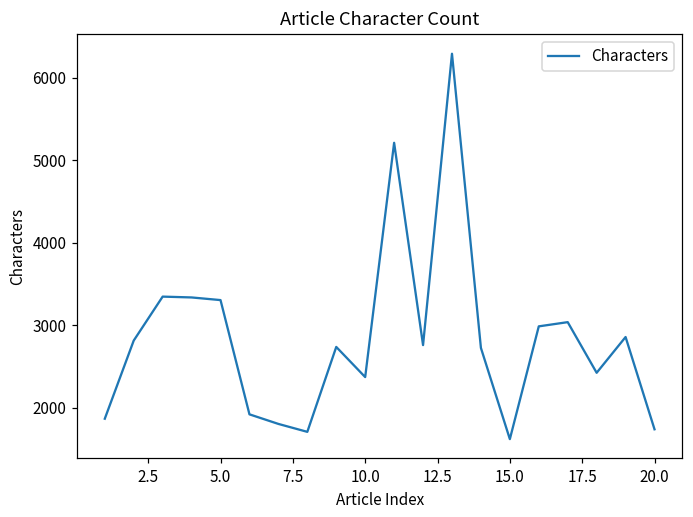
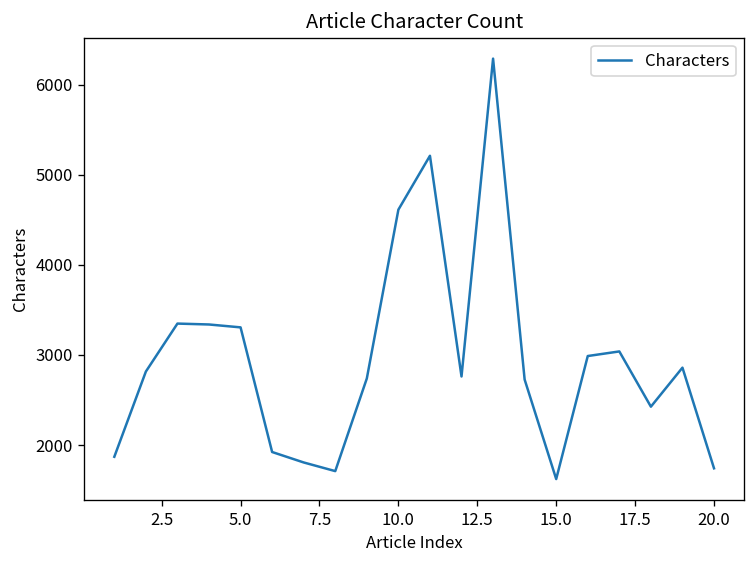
10.0: 2400 -> 4600
